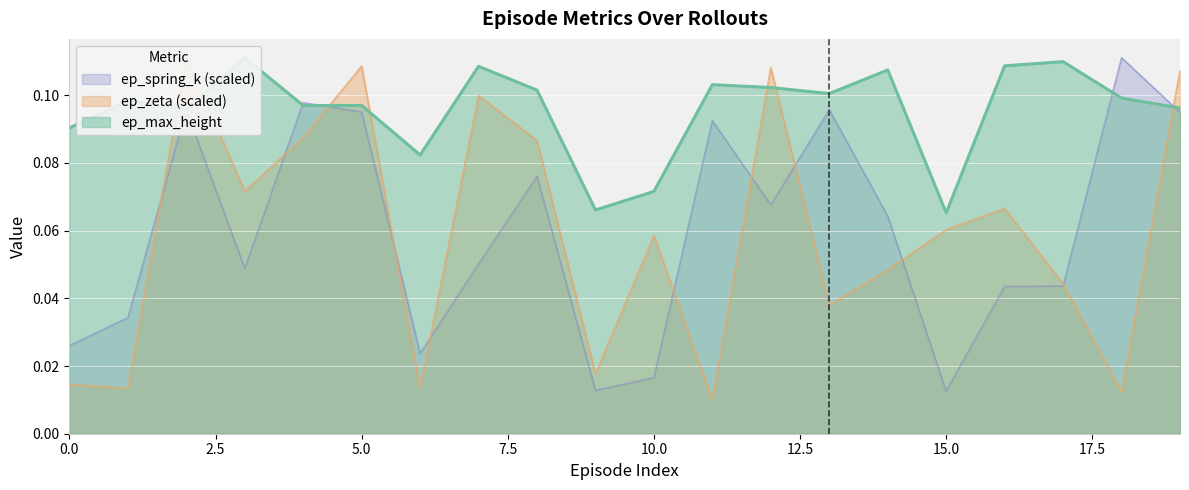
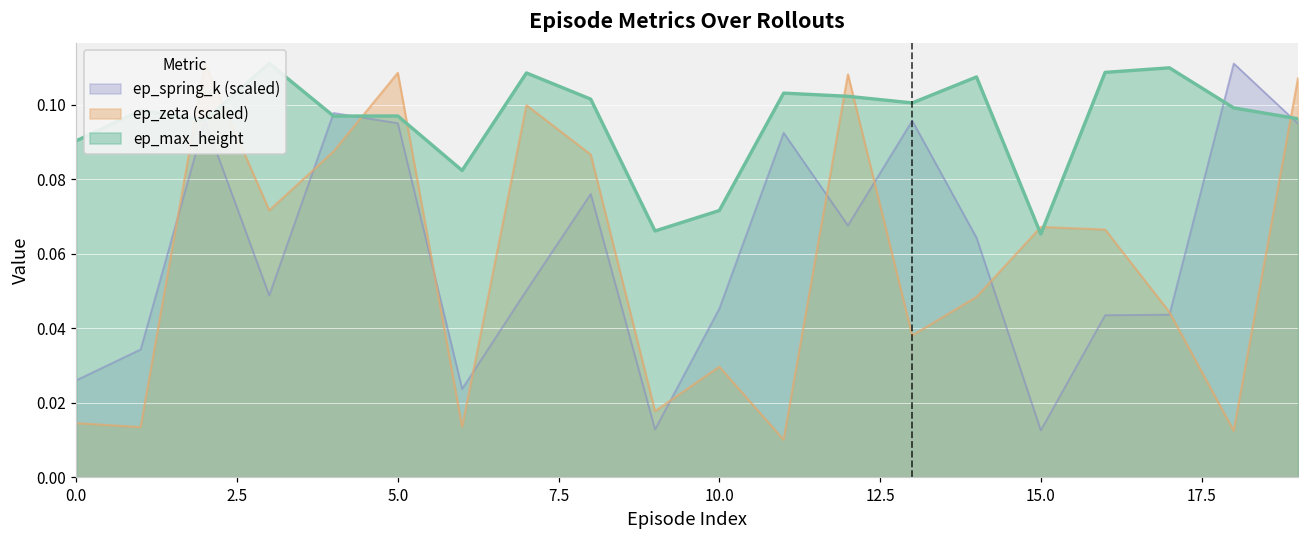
ep_spring_k (scaled), 10.0: 0.017 -> 0.045
ep_zeta (scaled), 10.0: 0.058 -> 0.030
ep_zeta (scaled), 15.0: 0.060 -> 0.067
